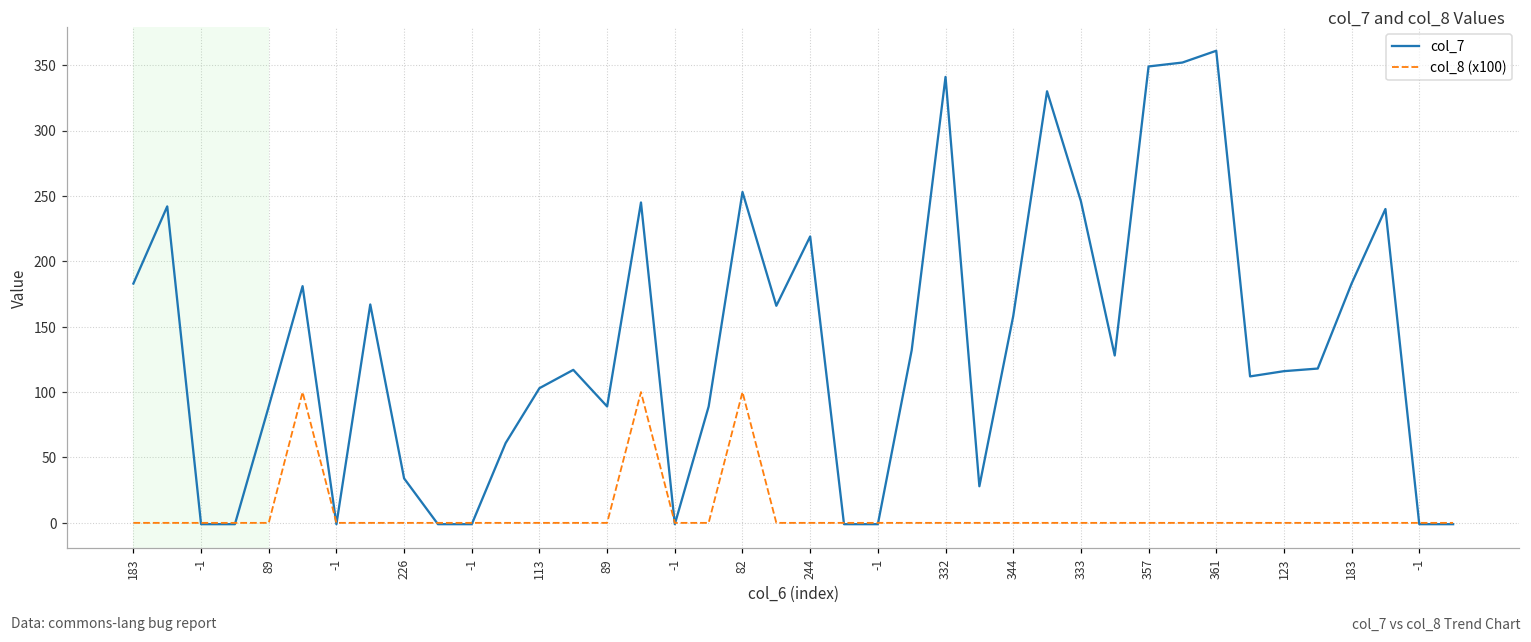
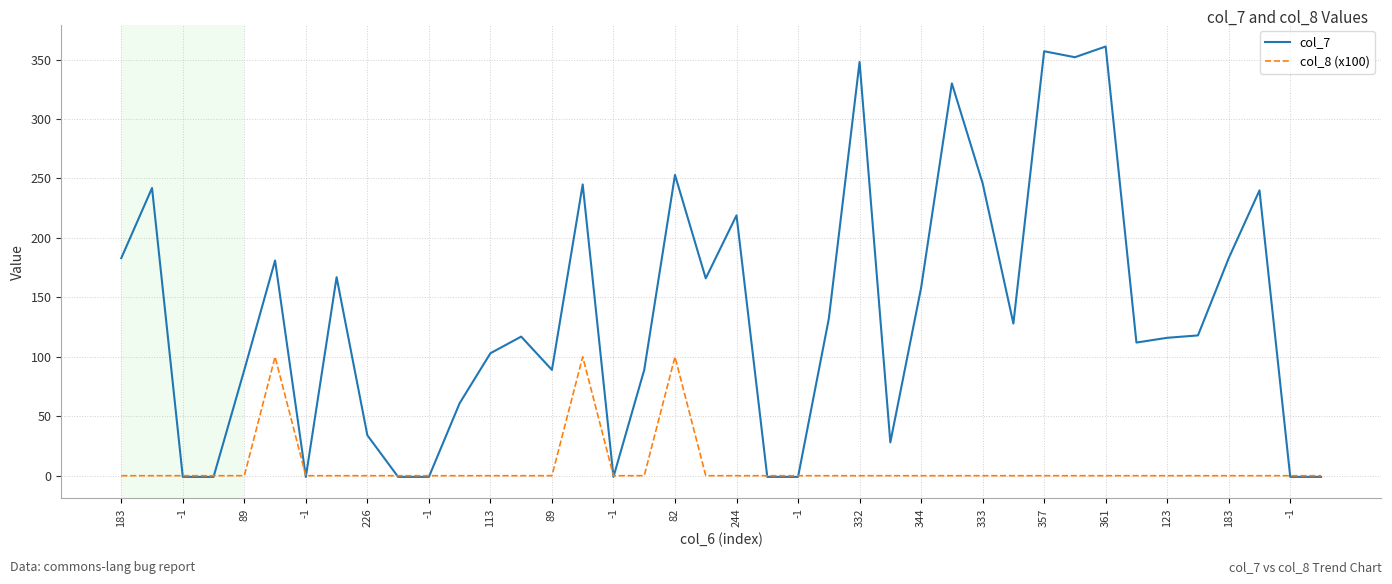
col_7, 332: 341 -> 348
col_7, 357: 349 -> 357
